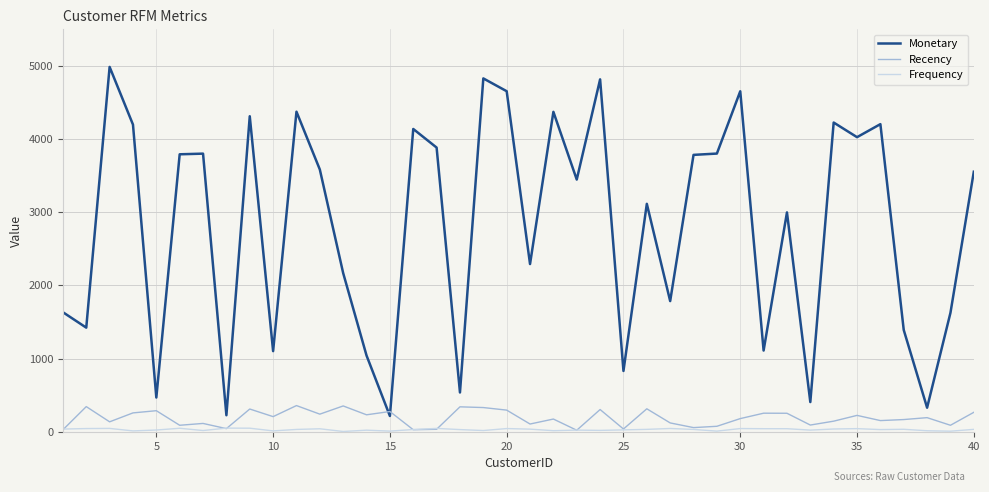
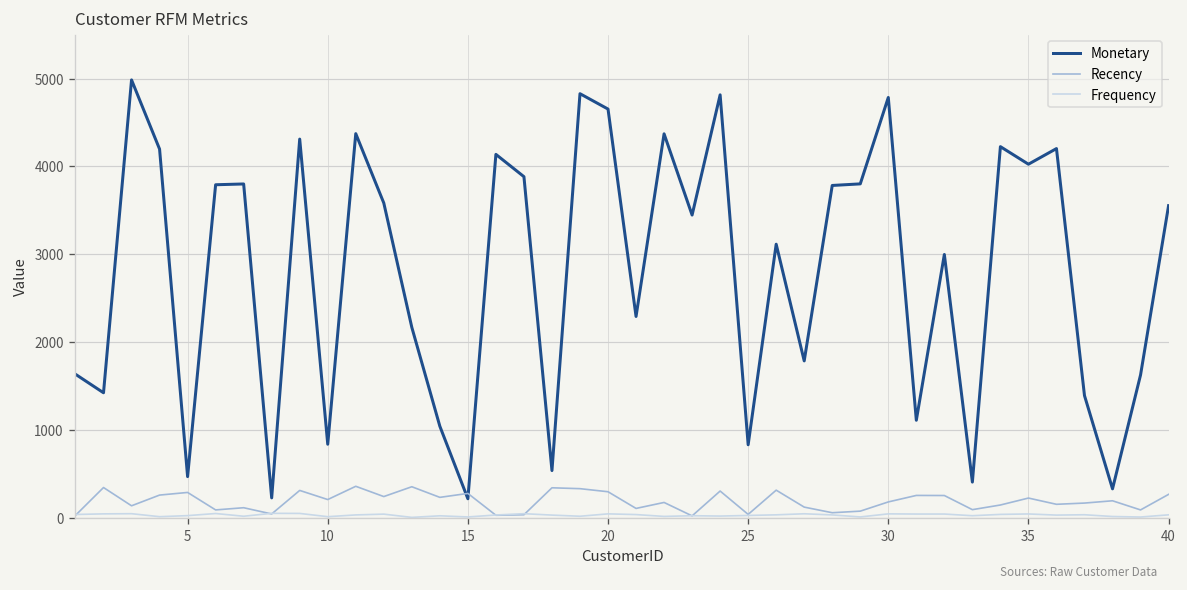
Monetary, 10: 1100 -> 800
Monetary, 30: 4700 -> 4800
